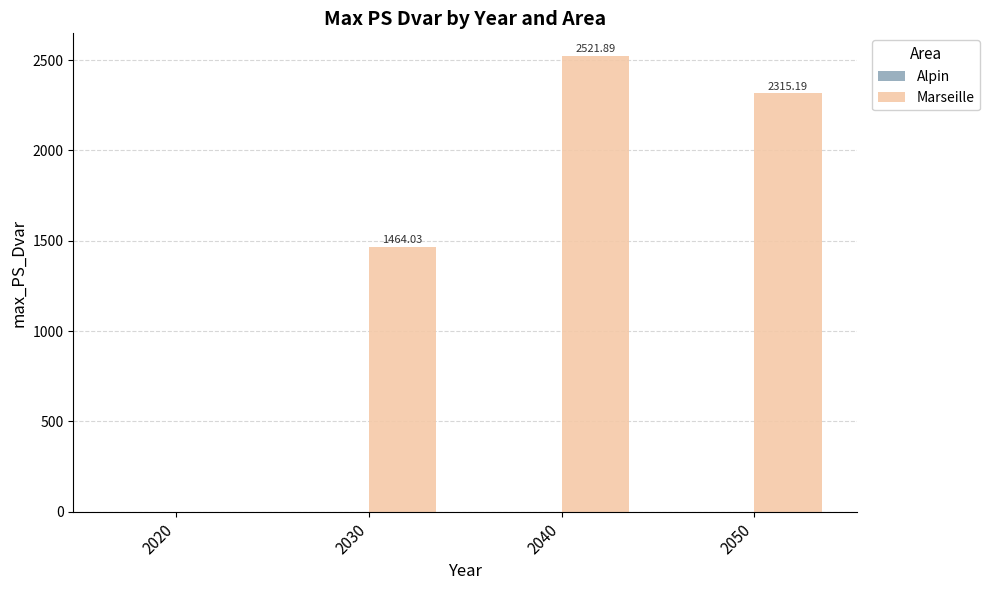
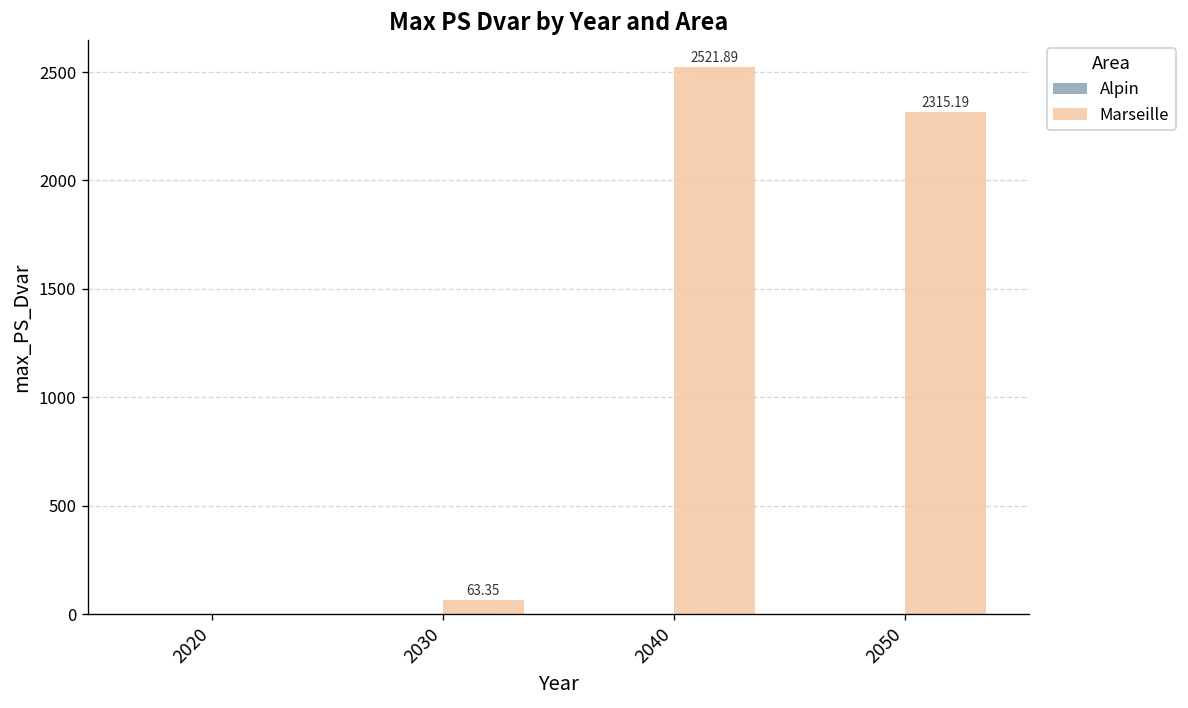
Marseille, 2030: 1464.03 -> 63.35
